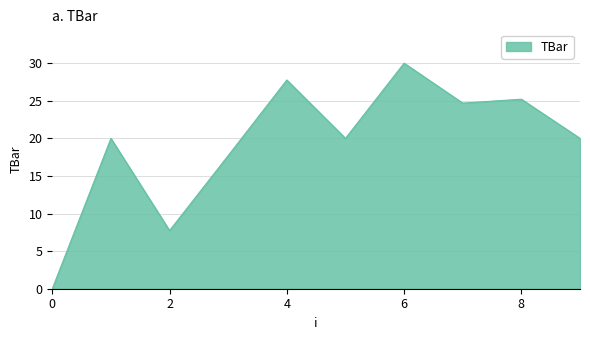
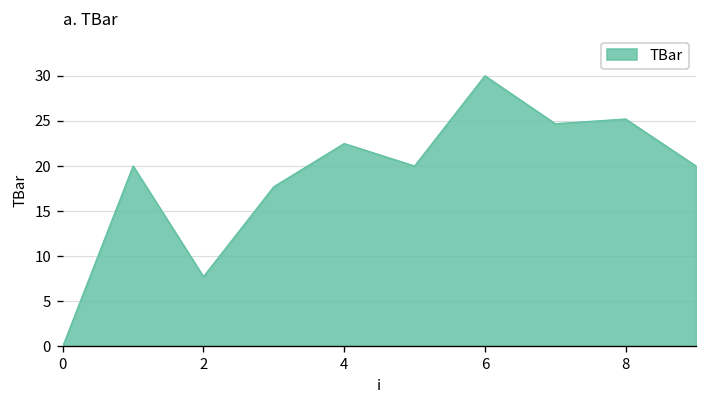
4: 28 -> 22
